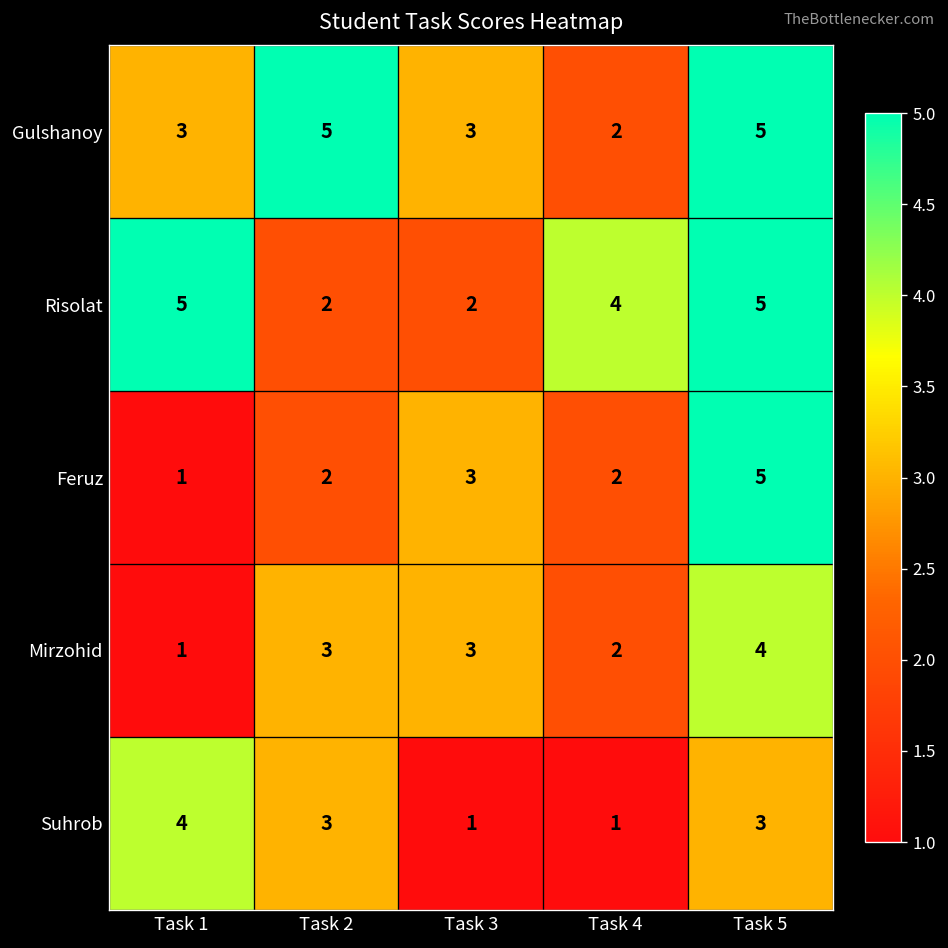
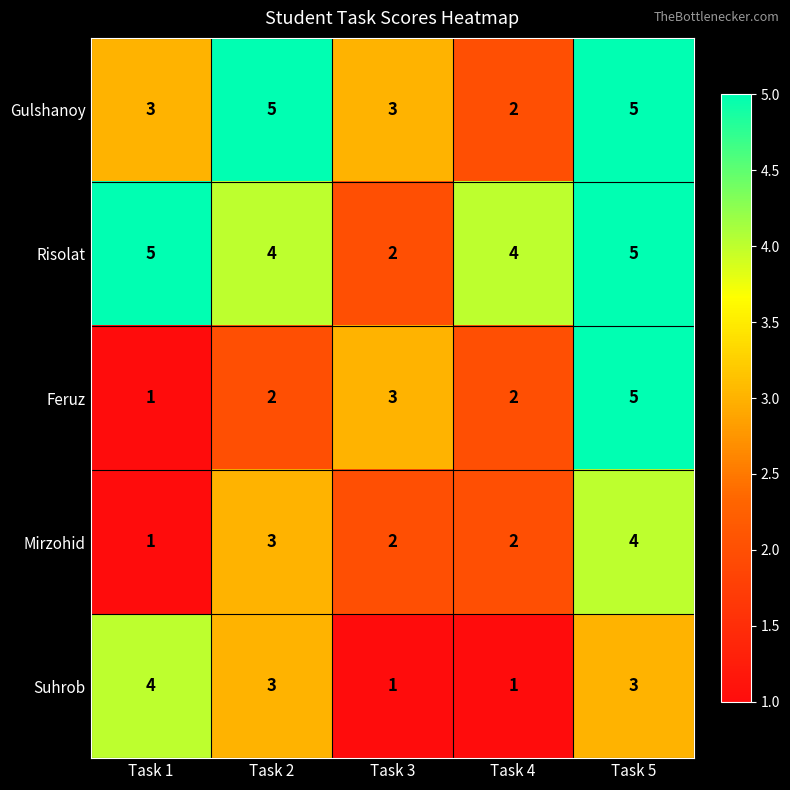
Risolat, Task 2: 2 -> 4
Mirzohid, Task 3: 3 -> 2
